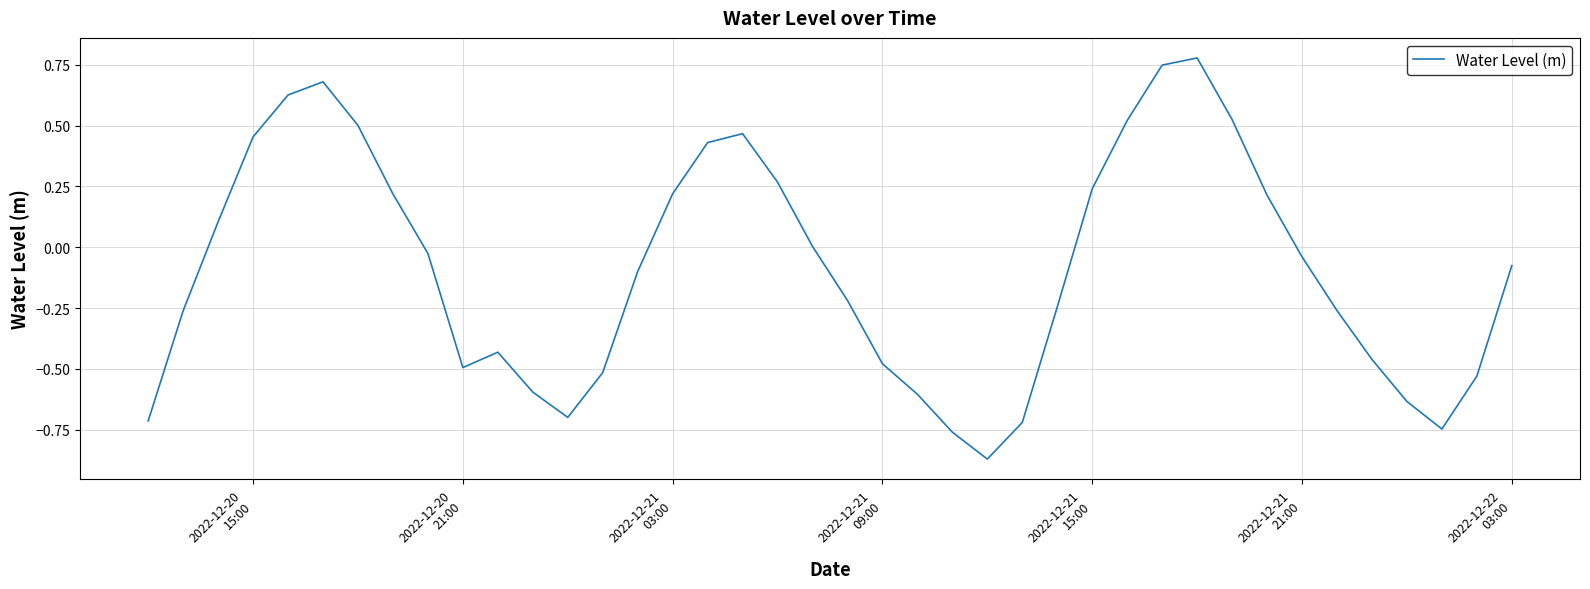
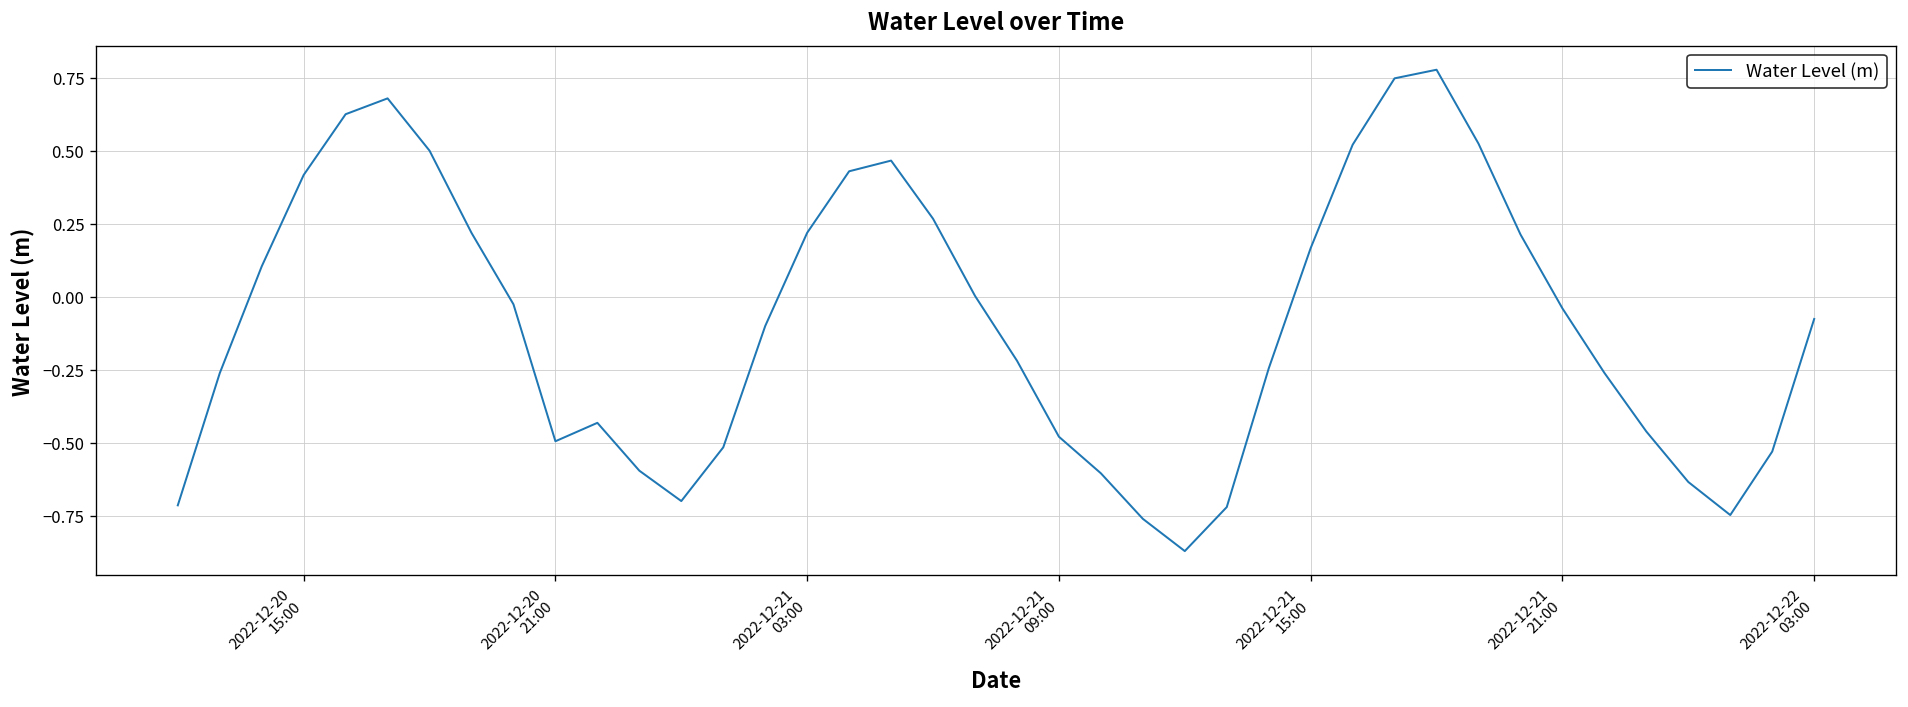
2022-12-20 15:00: 0.45 -> 0.42
2022-12-21 15:00: 0.24 -> 0.17
